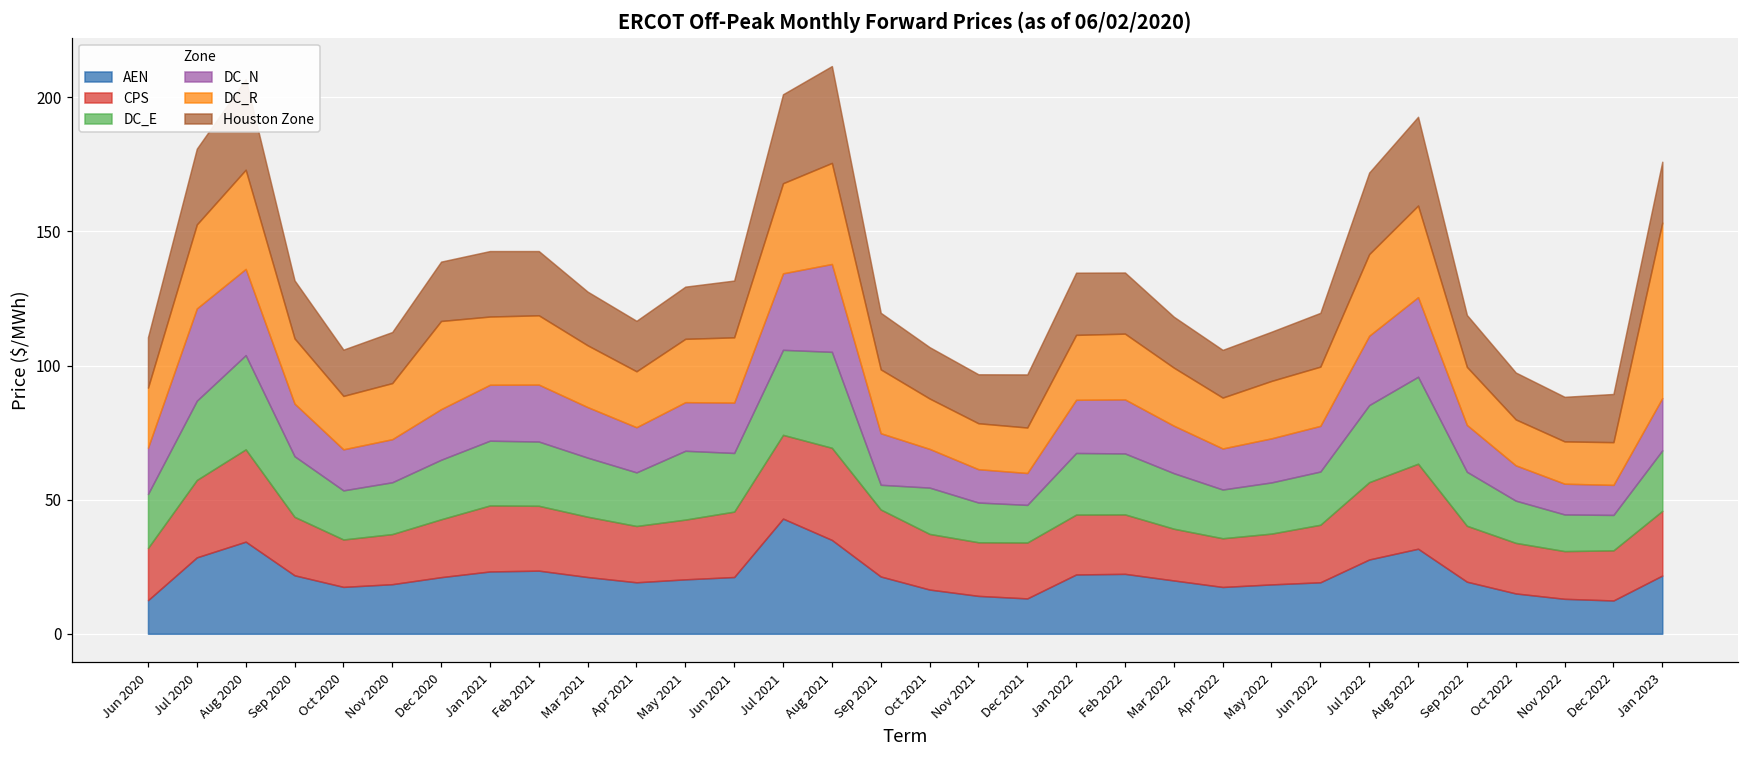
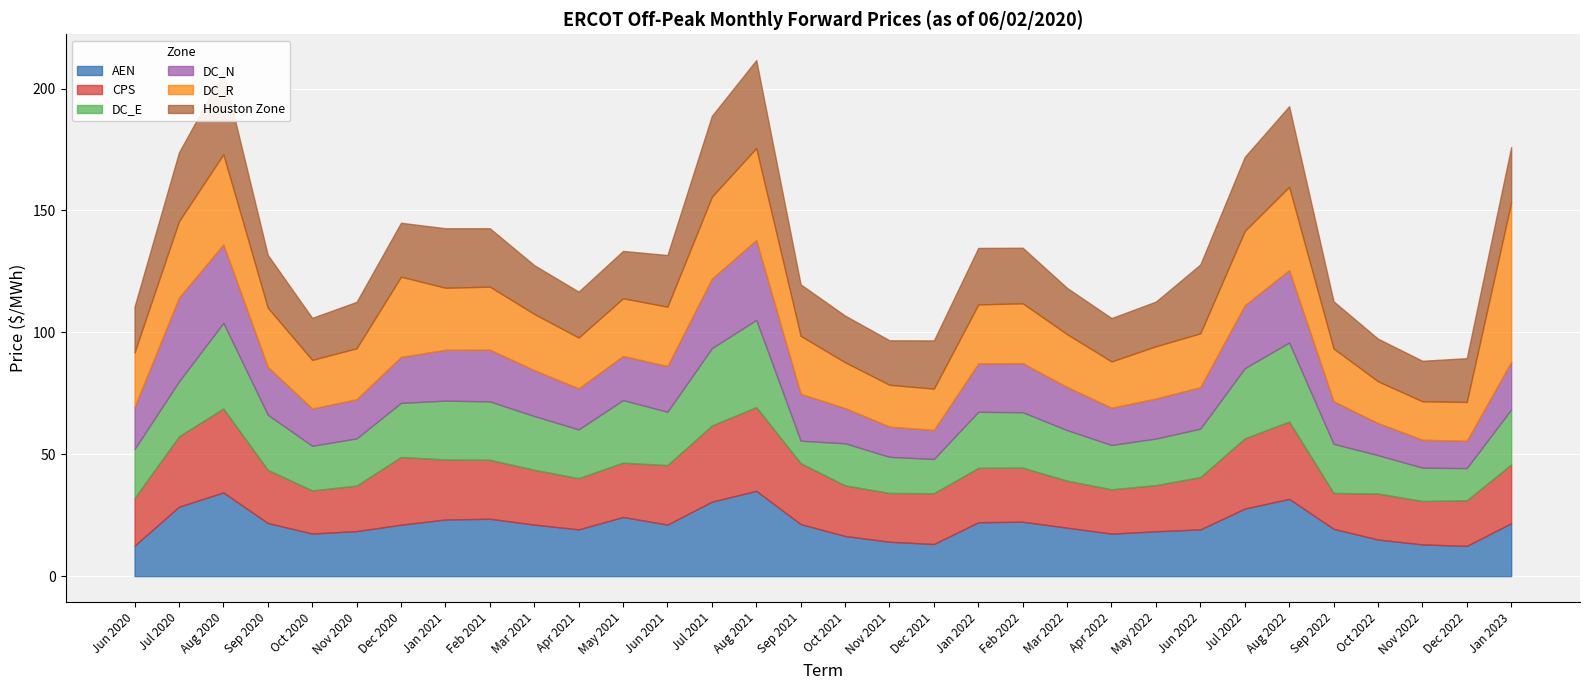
DC_E, Jul 2020: 30 -> 22
CPS, Dec 2020: 22 -> 28
AEN, May 2021: 20 -> 24
AEN, Jul 2021: 43 -> 31
Houston Zone, Jun 2022: 20 -> 28
CPS, Sep 2022: 21 -> 15
